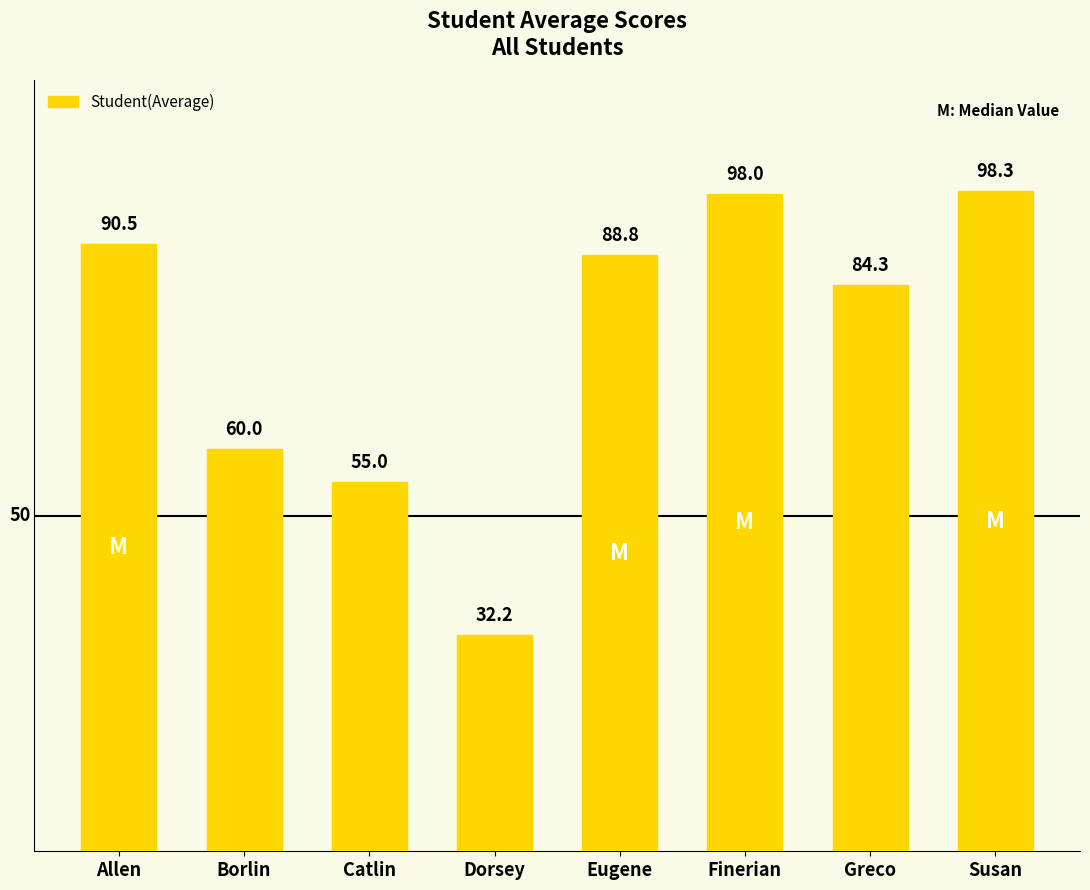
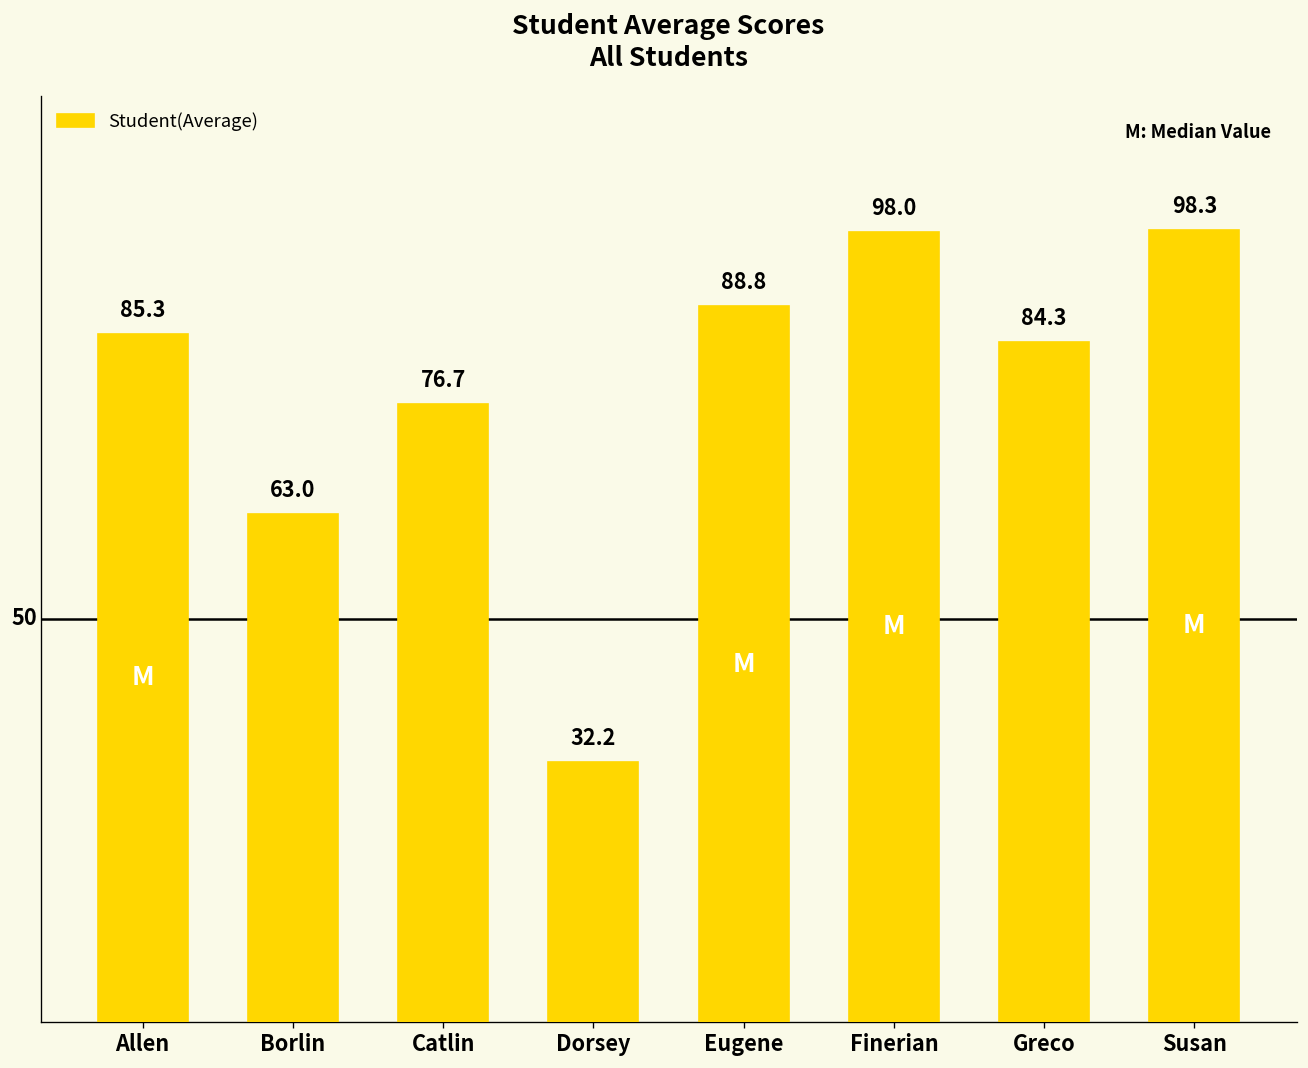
Allen: 90.5 -> 85.3
Borlin: 60.0 -> 63.0
Catlin: 55.0 -> 76.7
